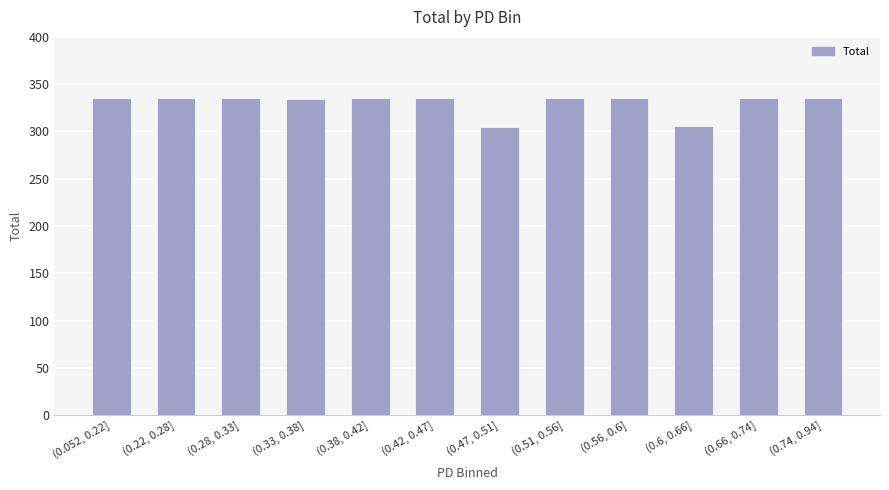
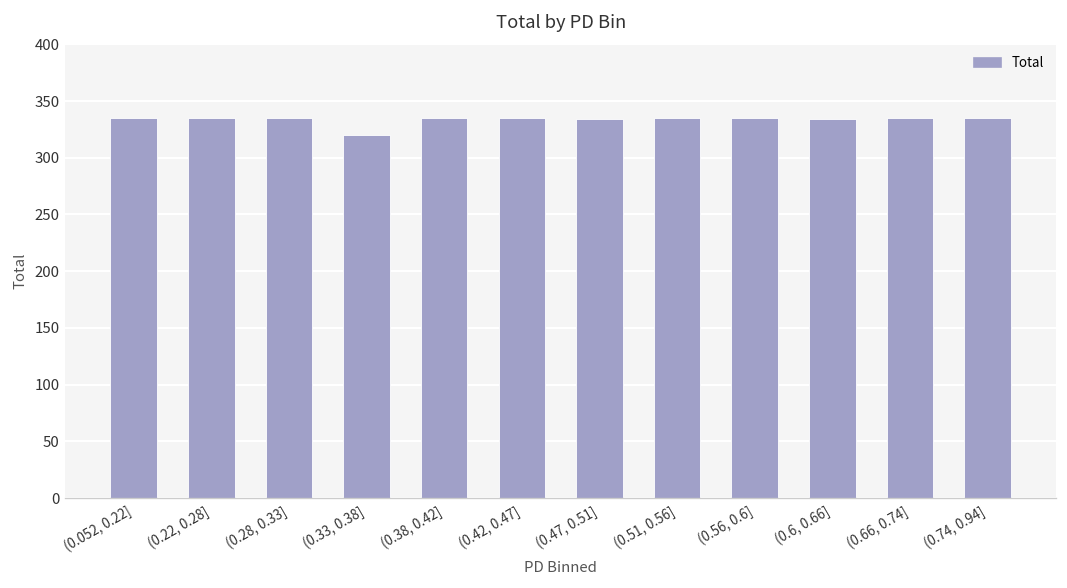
(0.33, 0.38]: 330 -> 320
(0.47, 0.51]: 310 -> 330
(0.6, 0.66]: 310 -> 330
